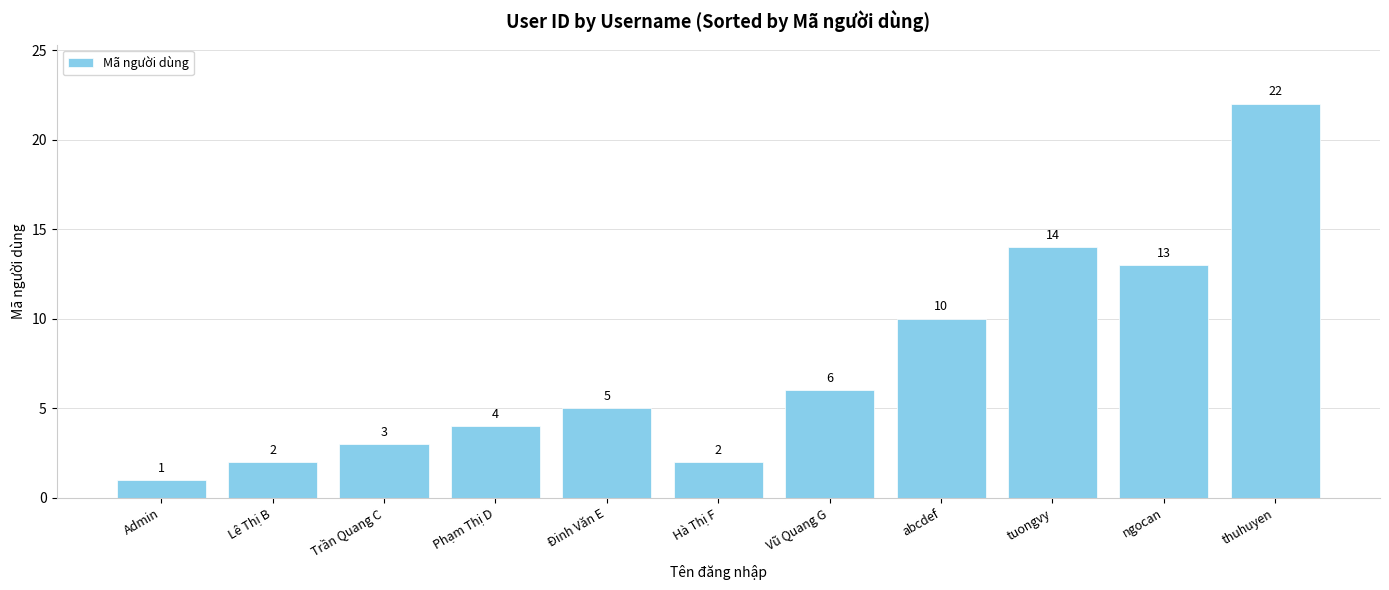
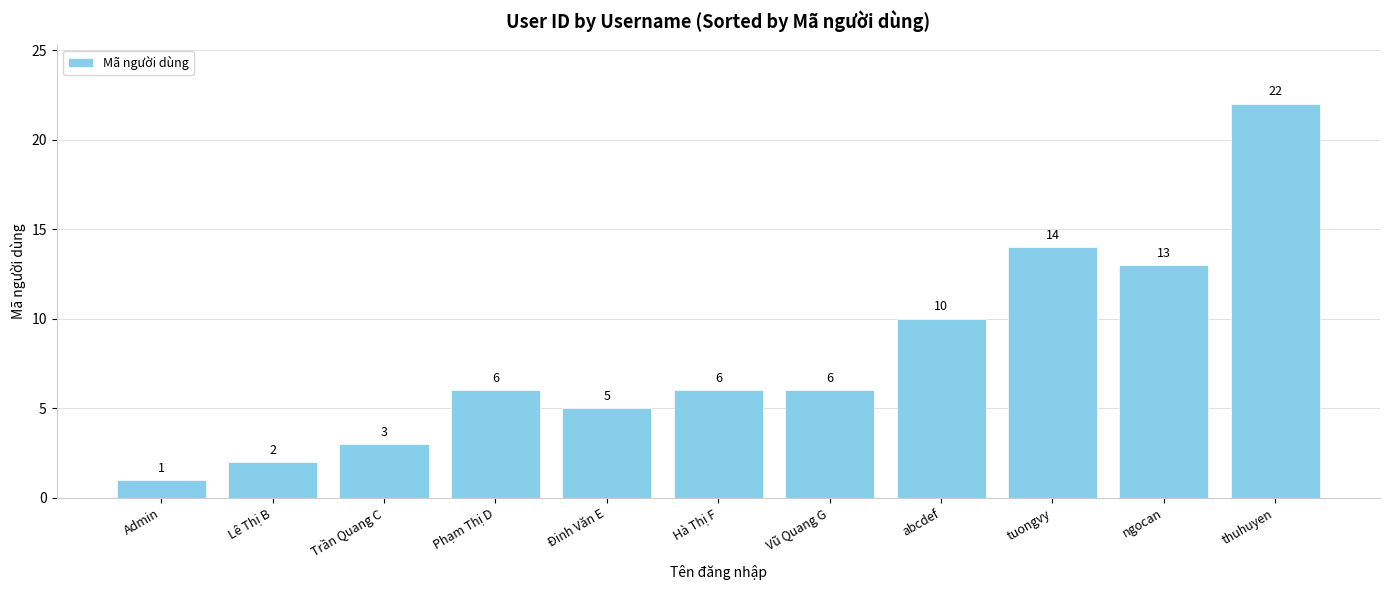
Phạm Thị D: 4 -> 6
Hà Thị F: 2 -> 6
